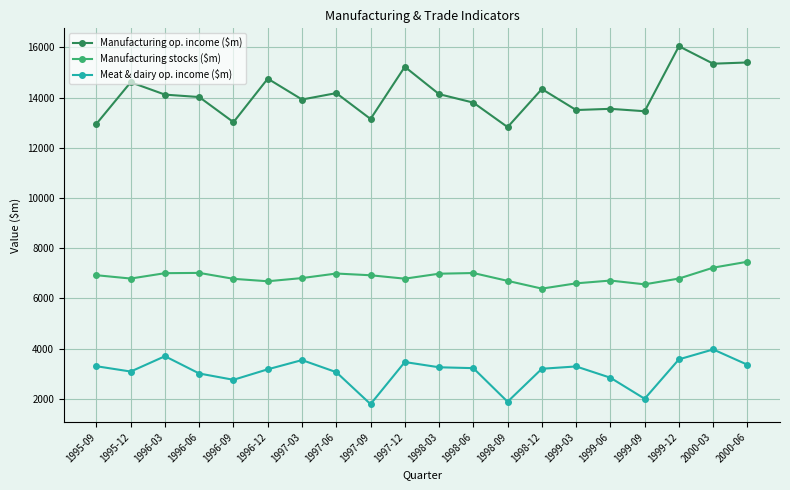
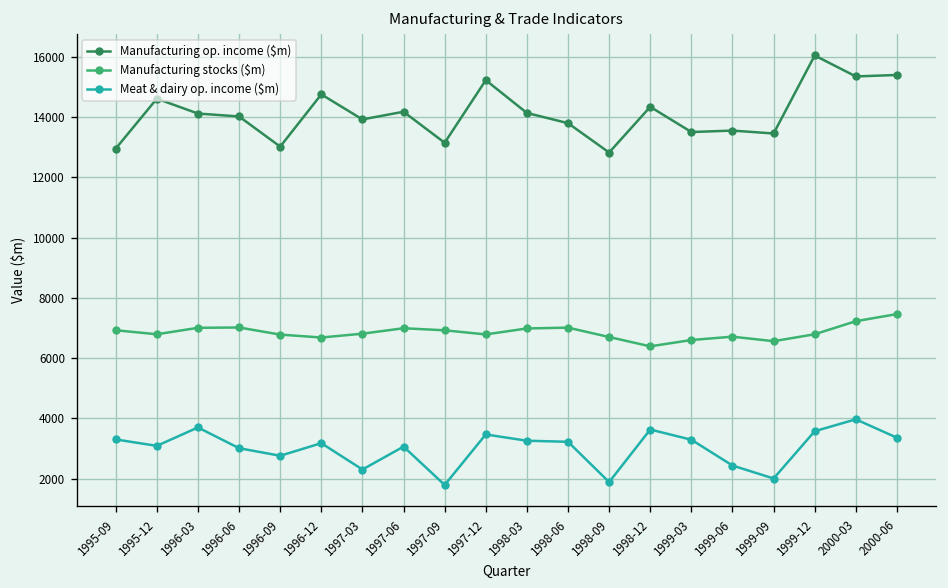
Meat & dairy op. income ($m), 1997-03: 3500 -> 2300
Meat & dairy op. income ($m), 1998-12: 3200 -> 3600
Meat & dairy op. income ($m), 1999-06: 2800 -> 2400
